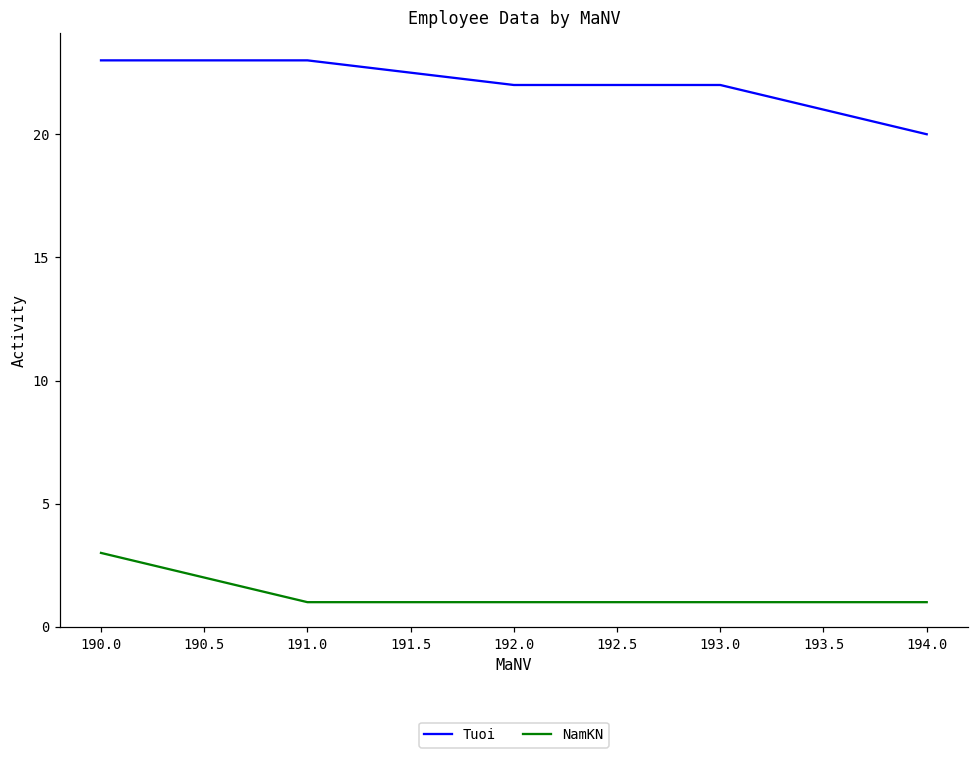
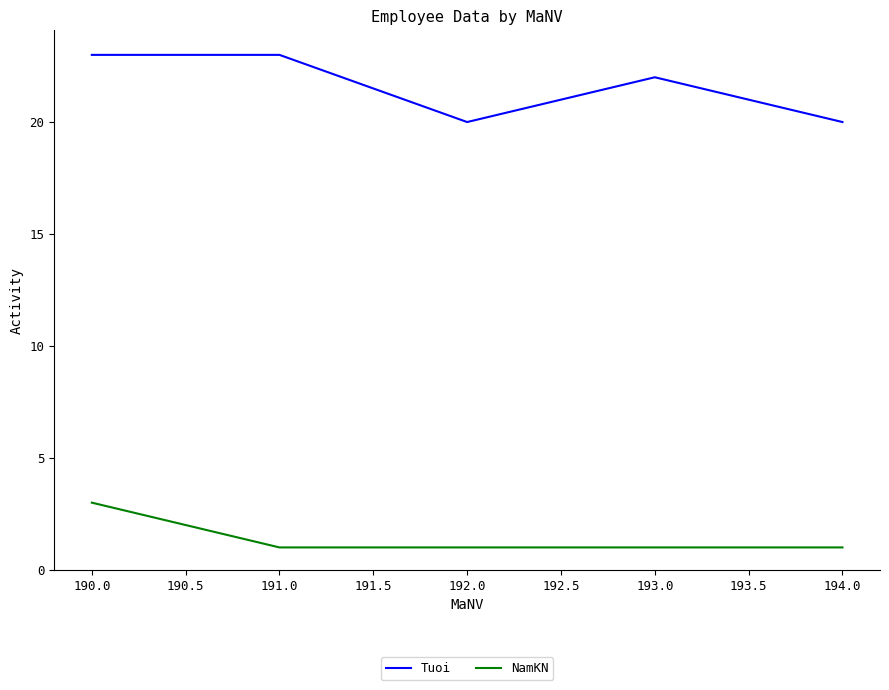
Tuoi, 192.0: 22 -> 20
